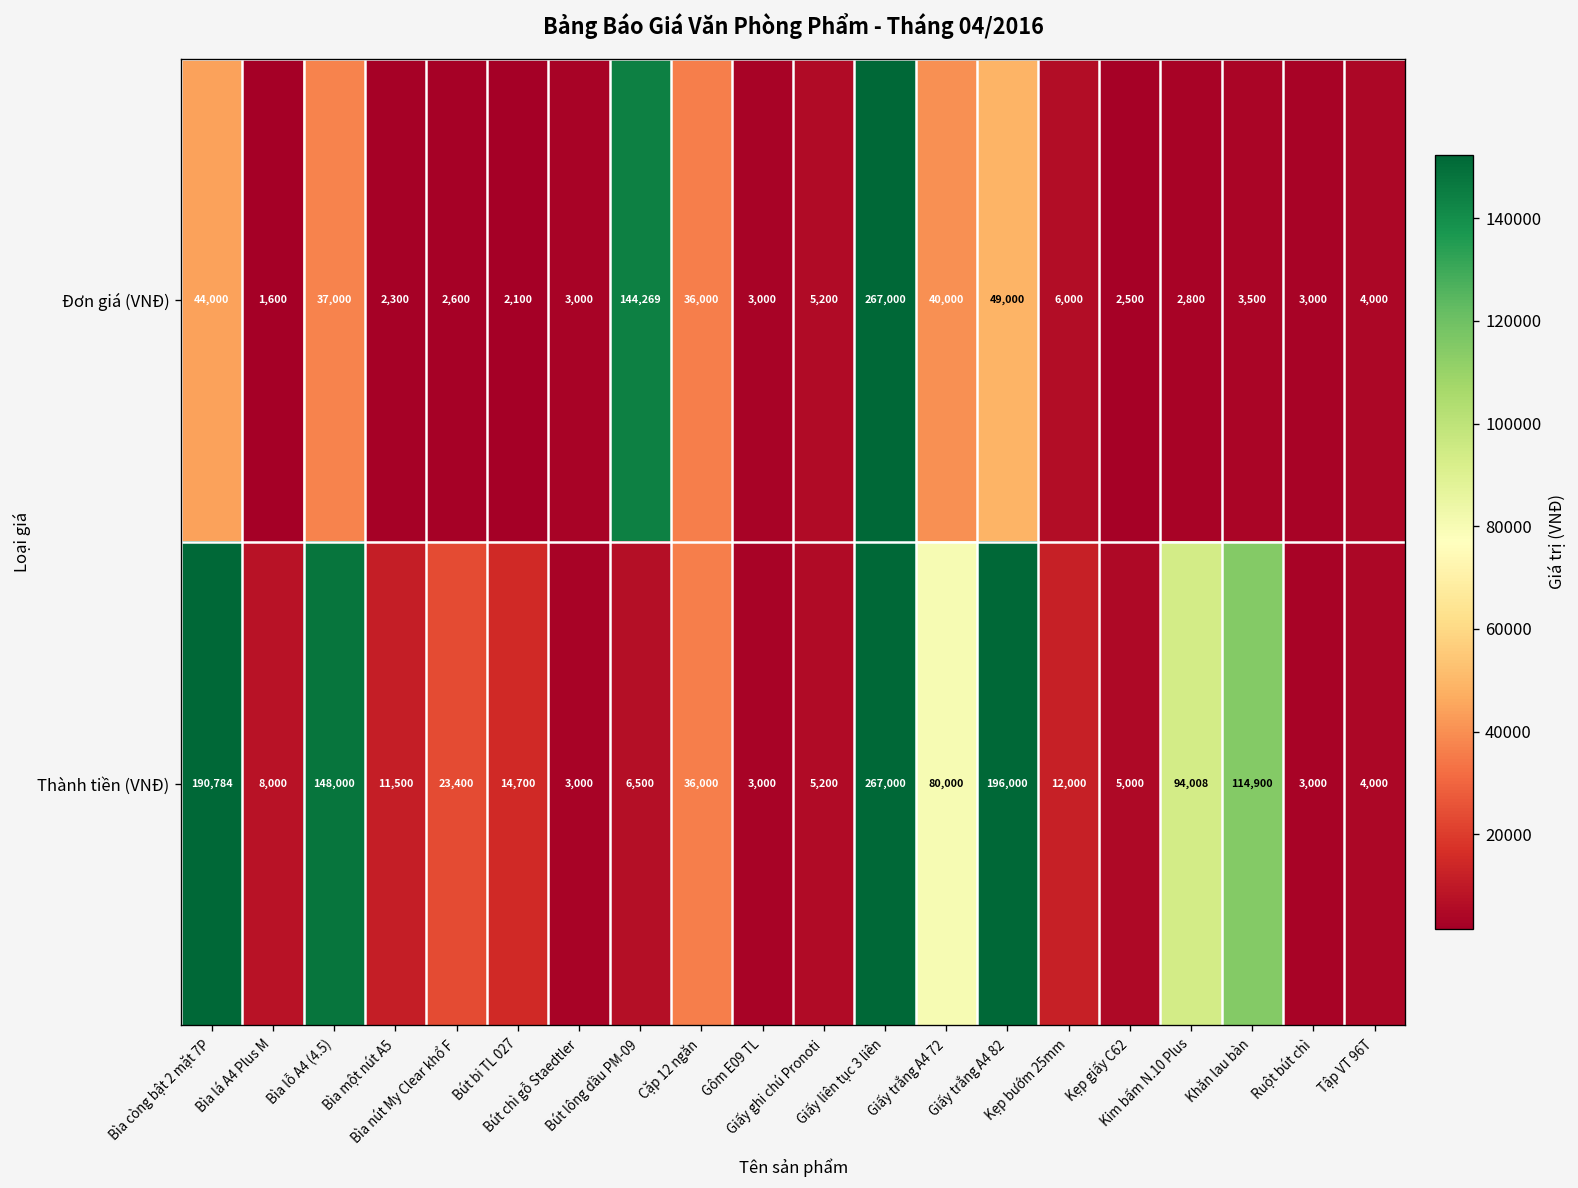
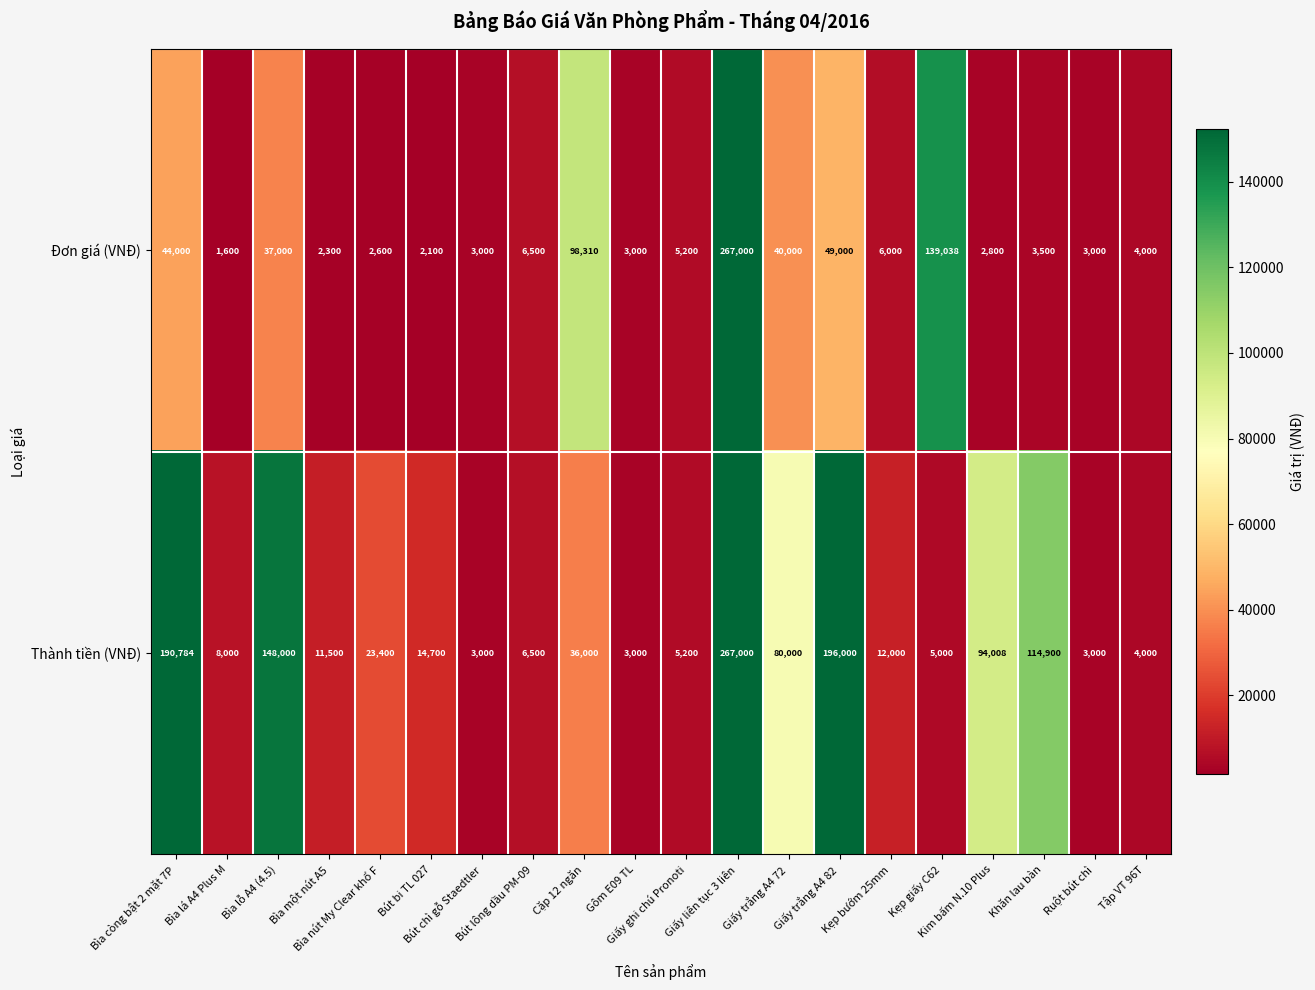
Đơn giá (VNĐ), Bút lông dầu PM-09: 144,269 -> 6,500
Đơn giá (VNĐ), Cặp 12 ngăn: 36,000 -> 98,310
Đơn giá (VNĐ), Kẹp giấy C62: 2,500 -> 139,038
